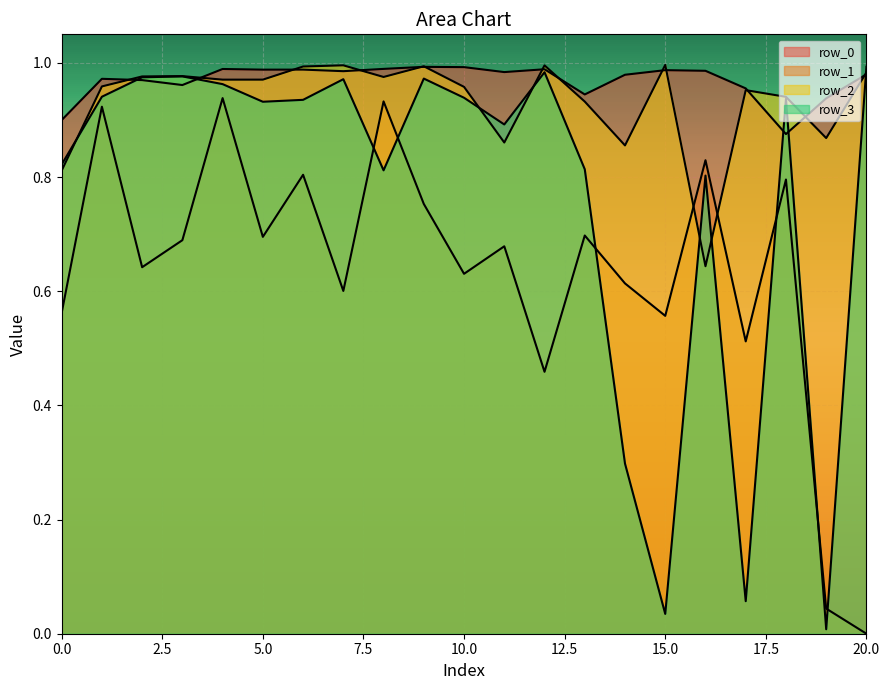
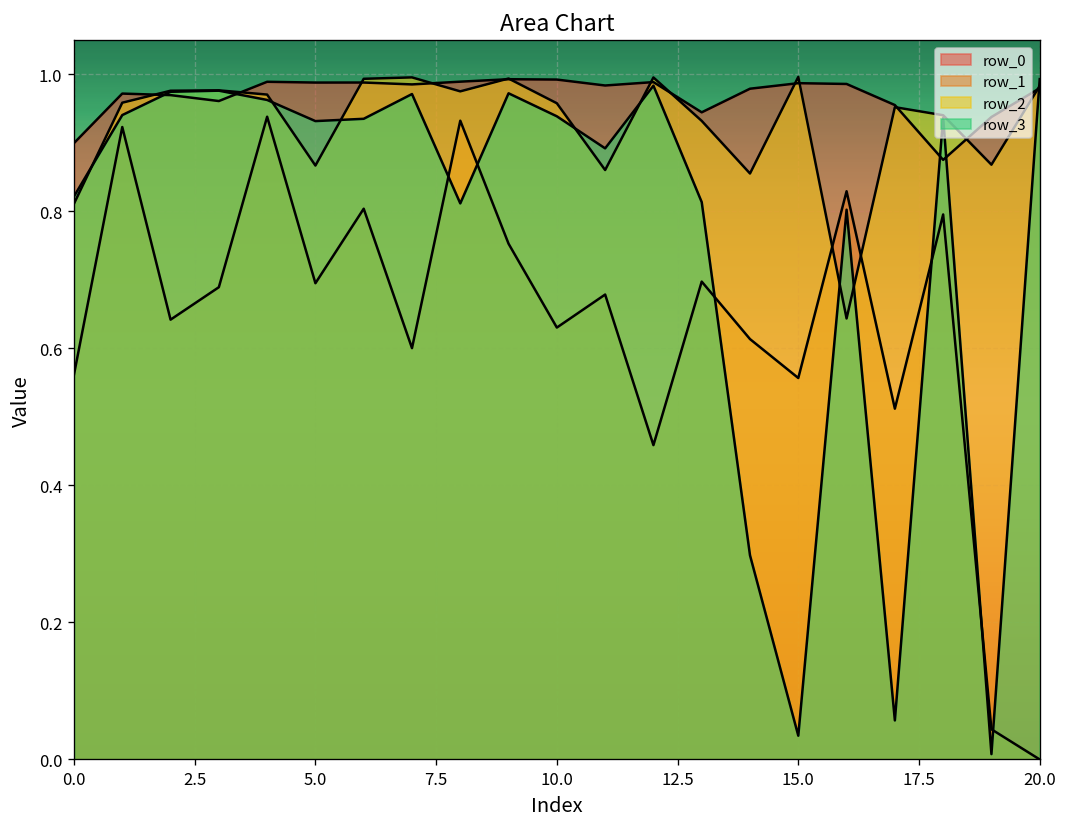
row_2, 5.0: 0.97 -> 0.87
